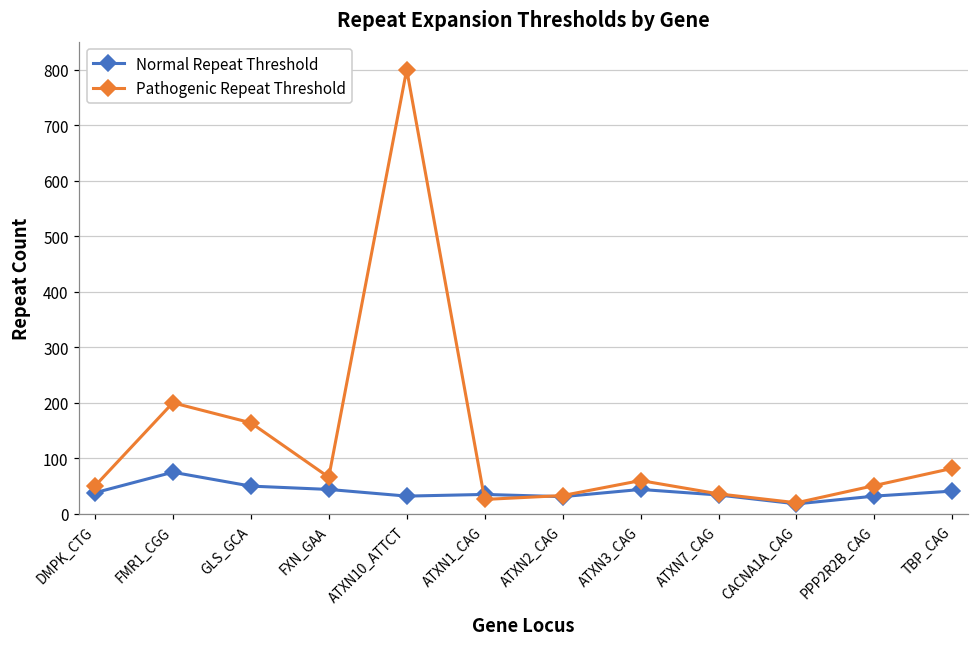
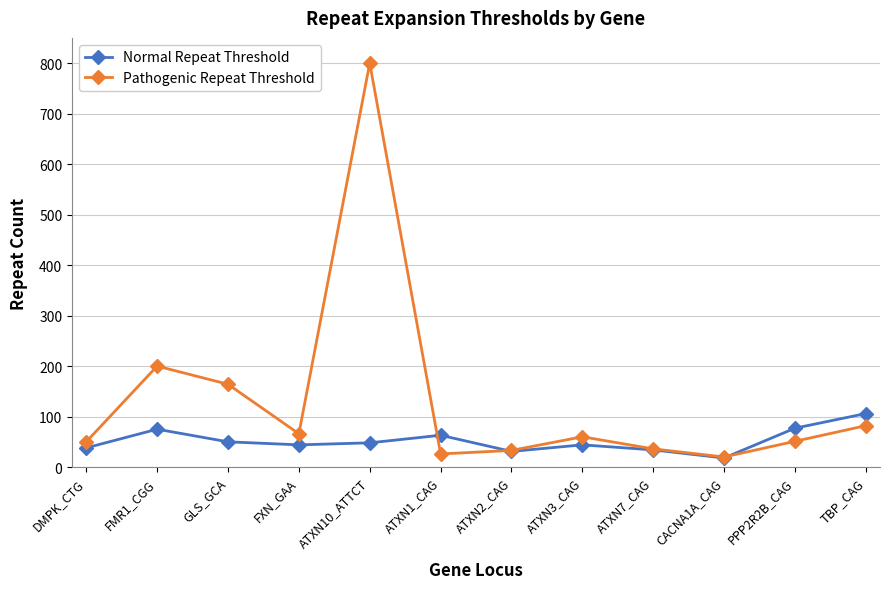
Normal Repeat Threshold, ATXN10_ATTCT: 30 -> 50
Normal Repeat Threshold, ATXN1_CAG: 40 -> 60
Normal Repeat Threshold, PPP2R2B_CAG: 30 -> 80
Normal Repeat Threshold, TBP_CAG: 40 -> 110
